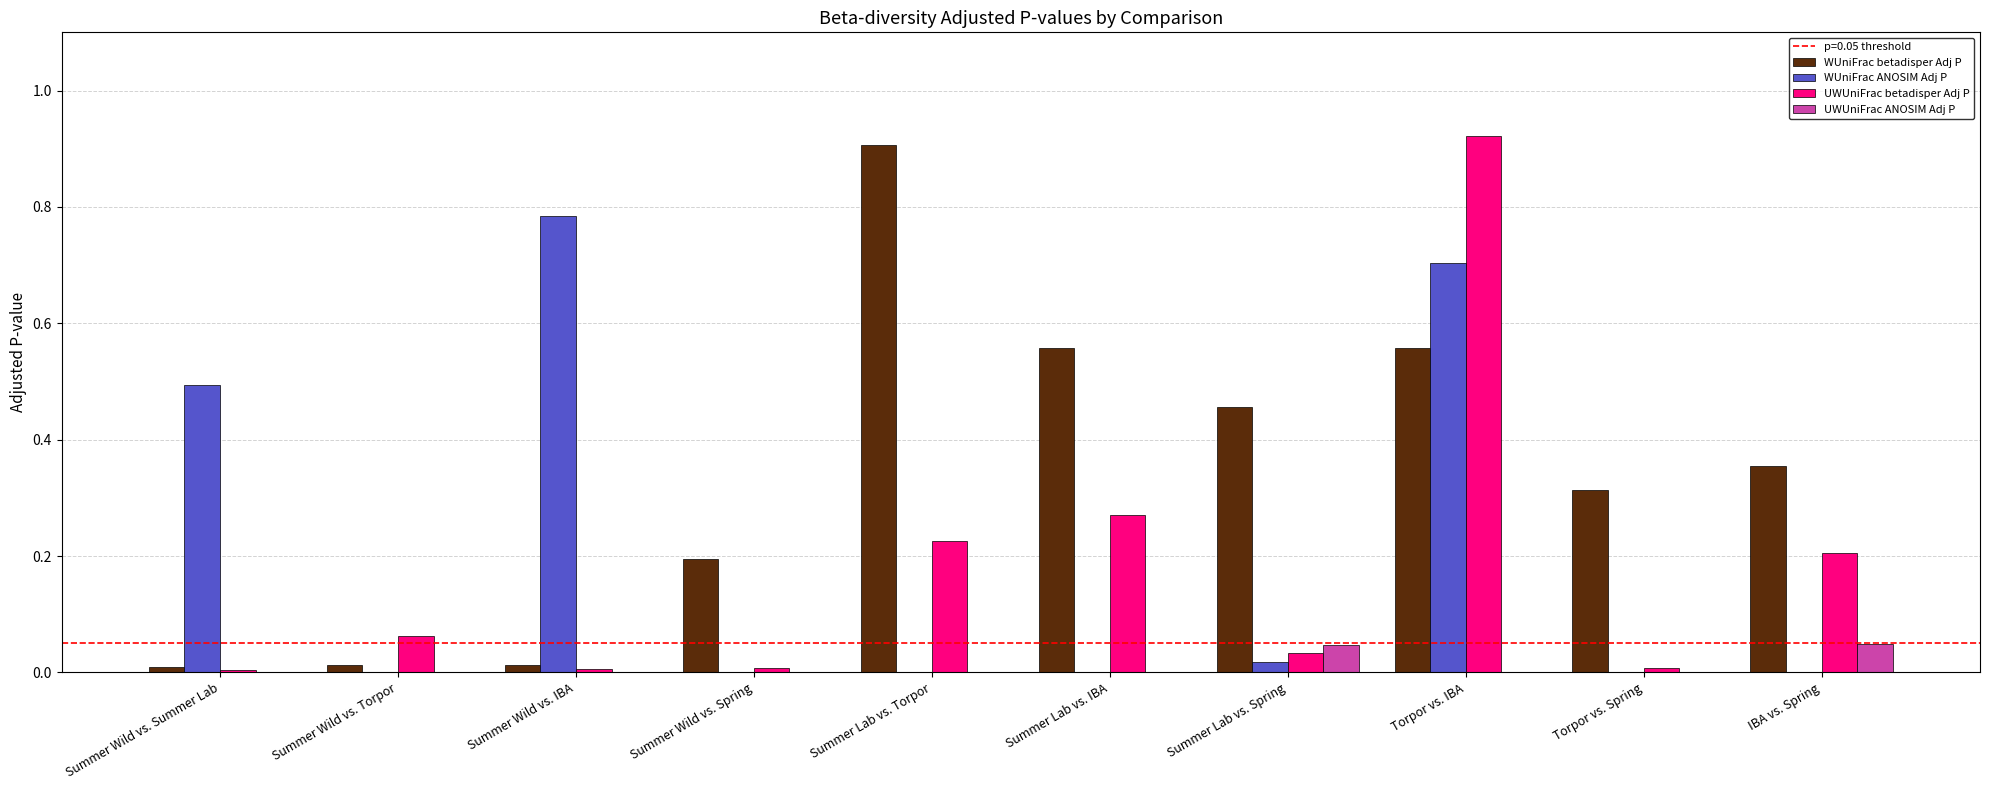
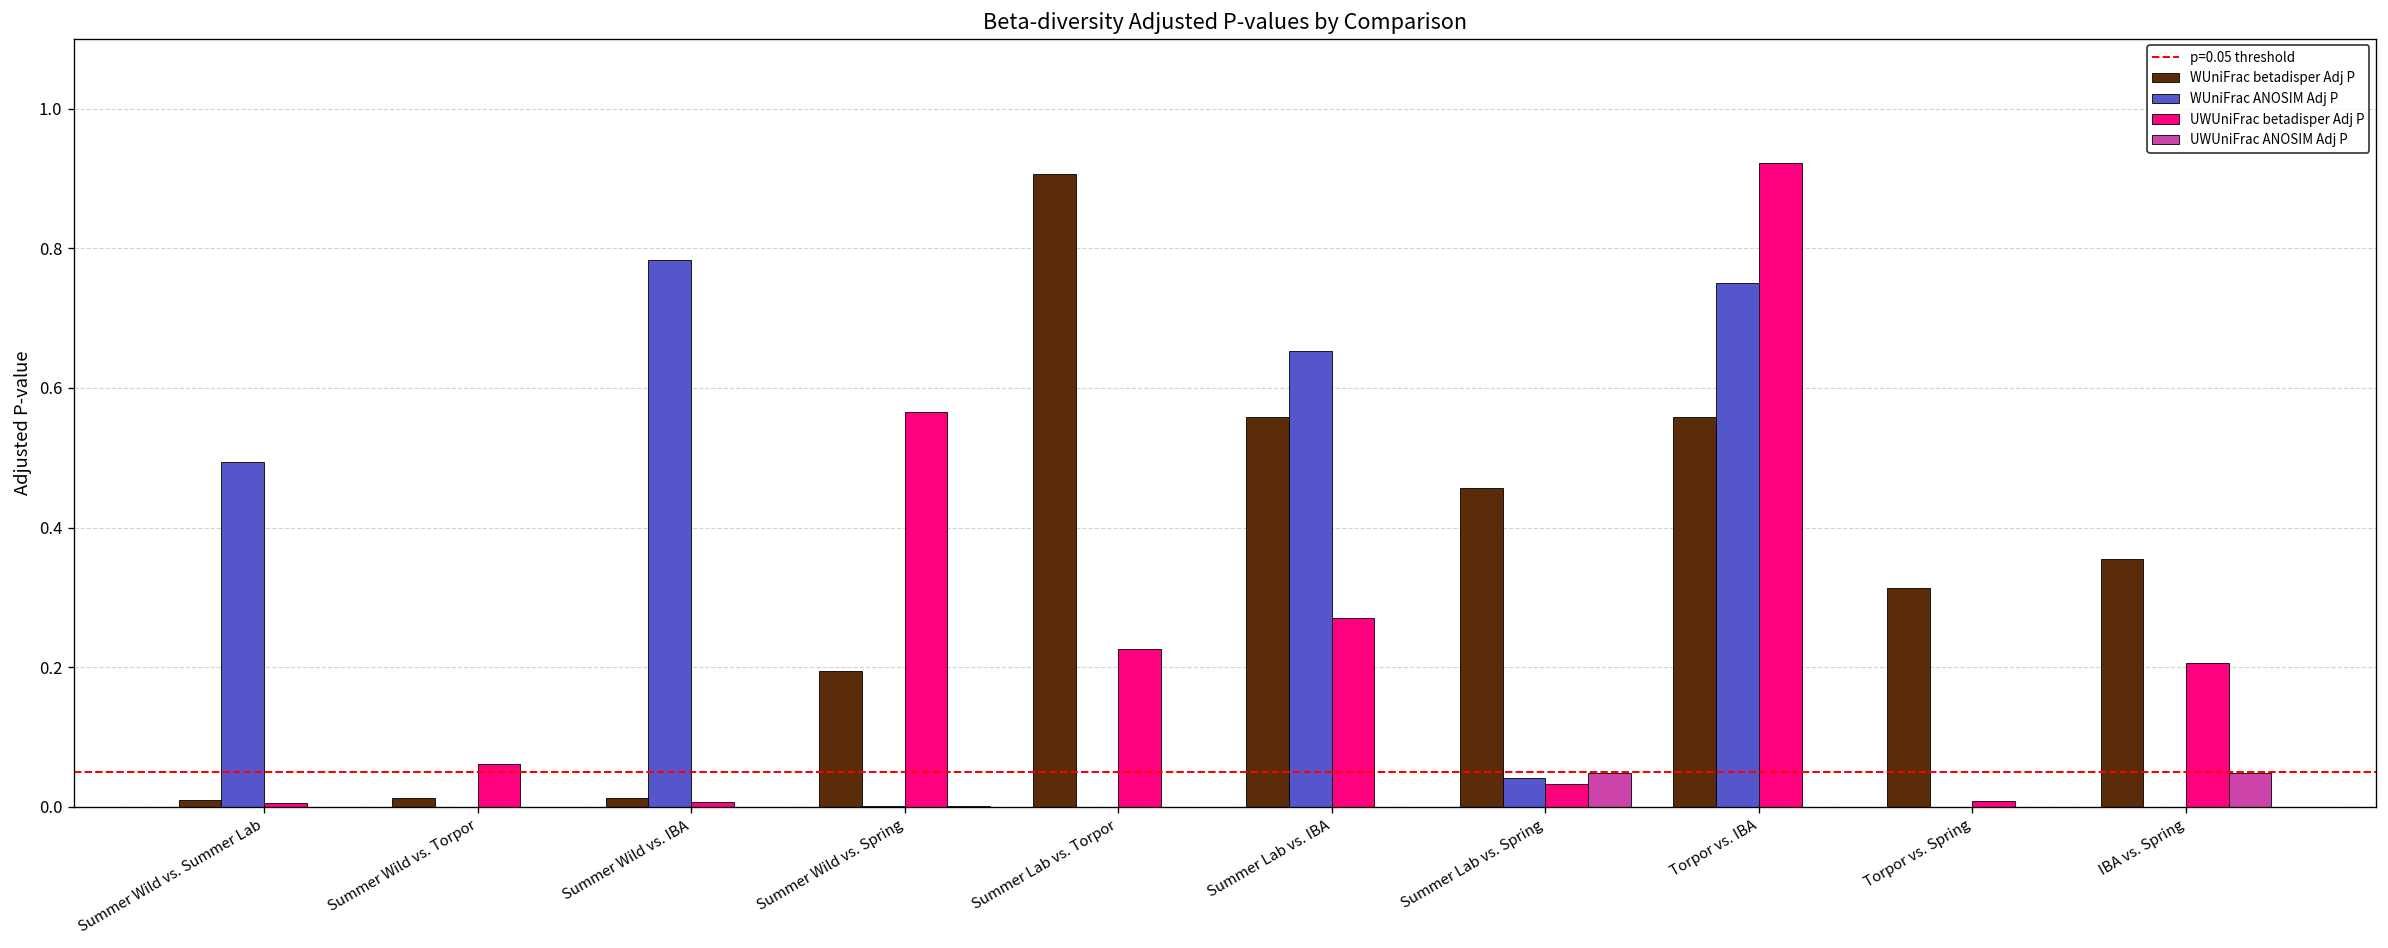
UWUniFrac betadisper Adj P, Summer Wild vs. Spring: 0.01 -> 0.57
WUniFrac ANOSIM Adj P, Summer Lab vs. IBA: 0.00 -> 0.65
WUniFrac ANOSIM Adj P, Summer Lab vs. Spring: 0.02 -> 0.04
WUniFrac ANOSIM Adj P, Torpor vs. IBA: 0.70 -> 0.75
